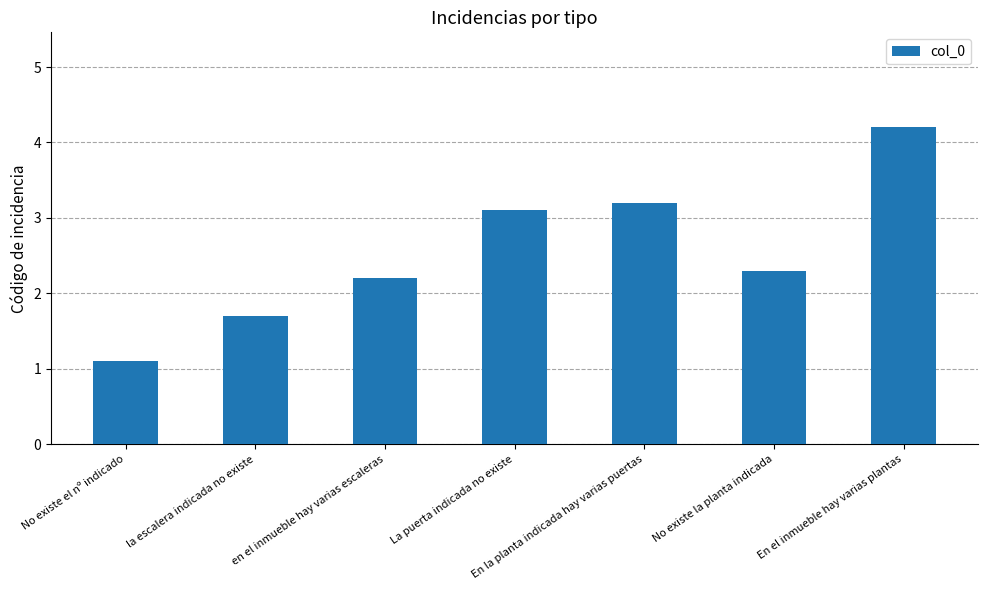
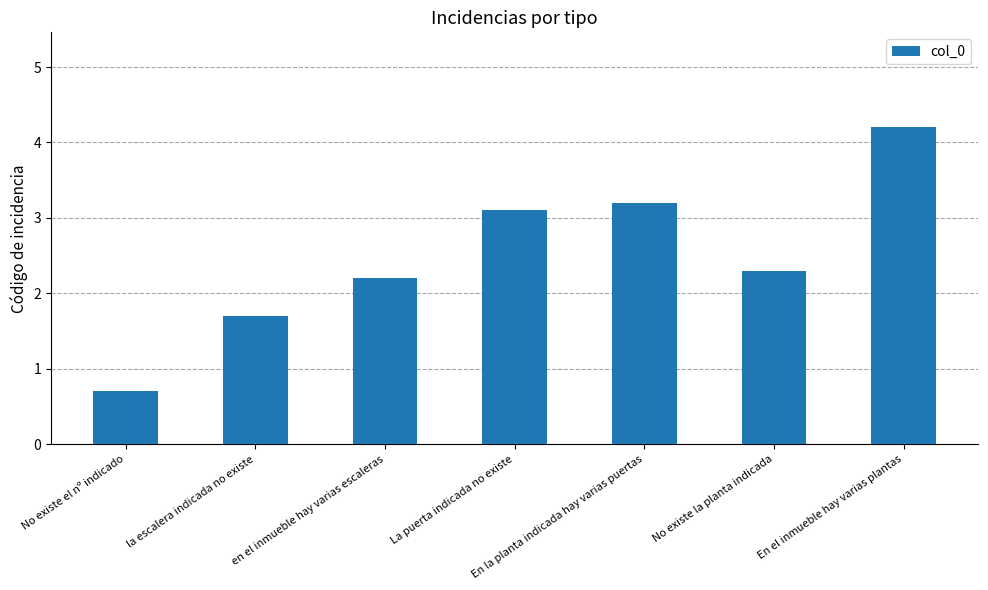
No existe el nº indicado: 1.1 -> 0.7
